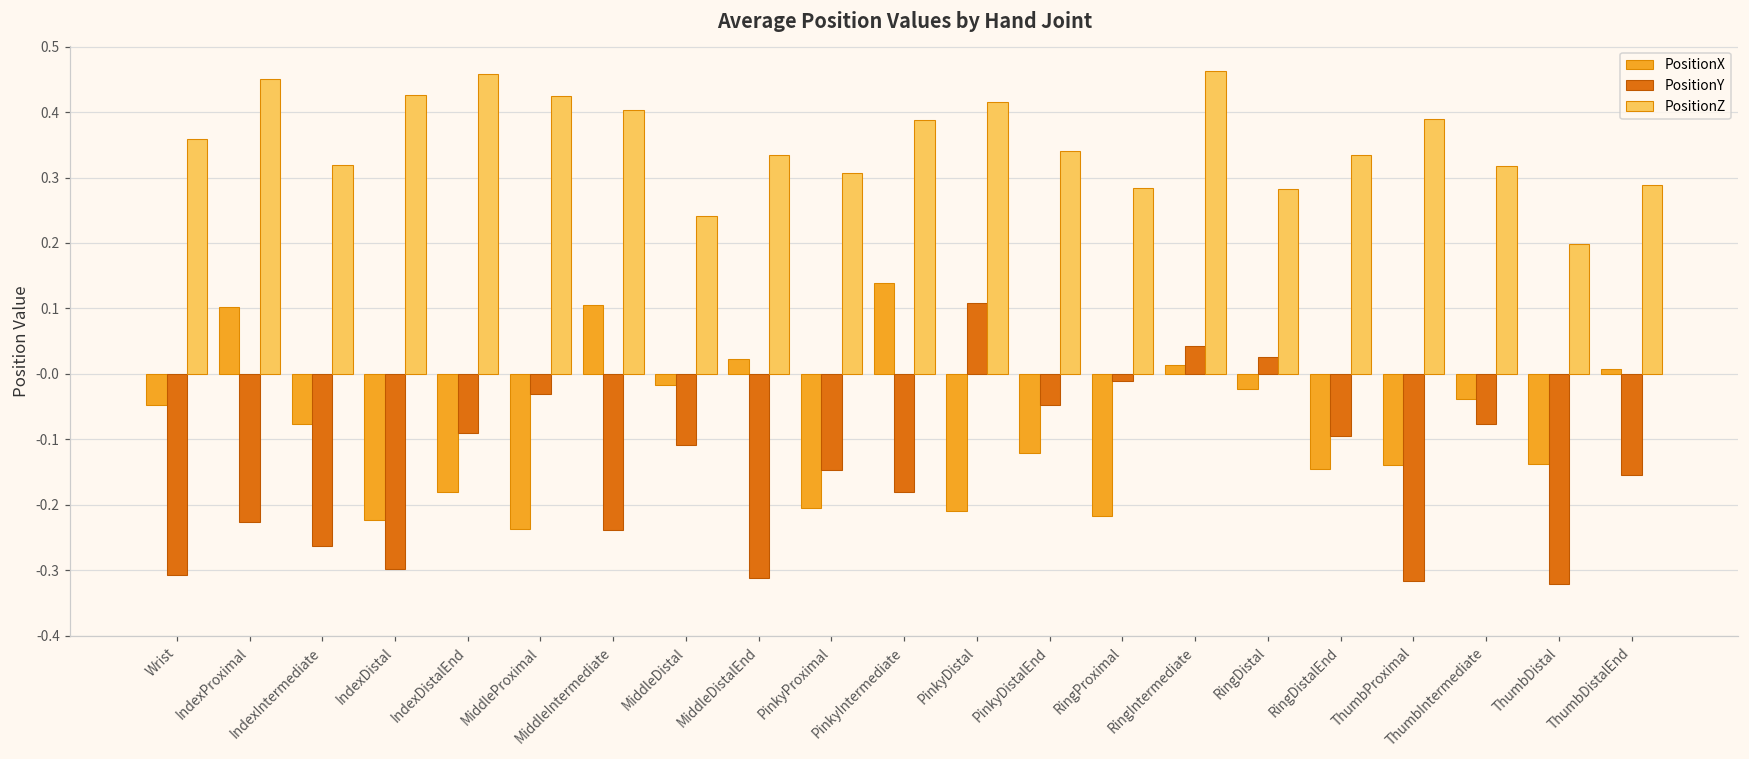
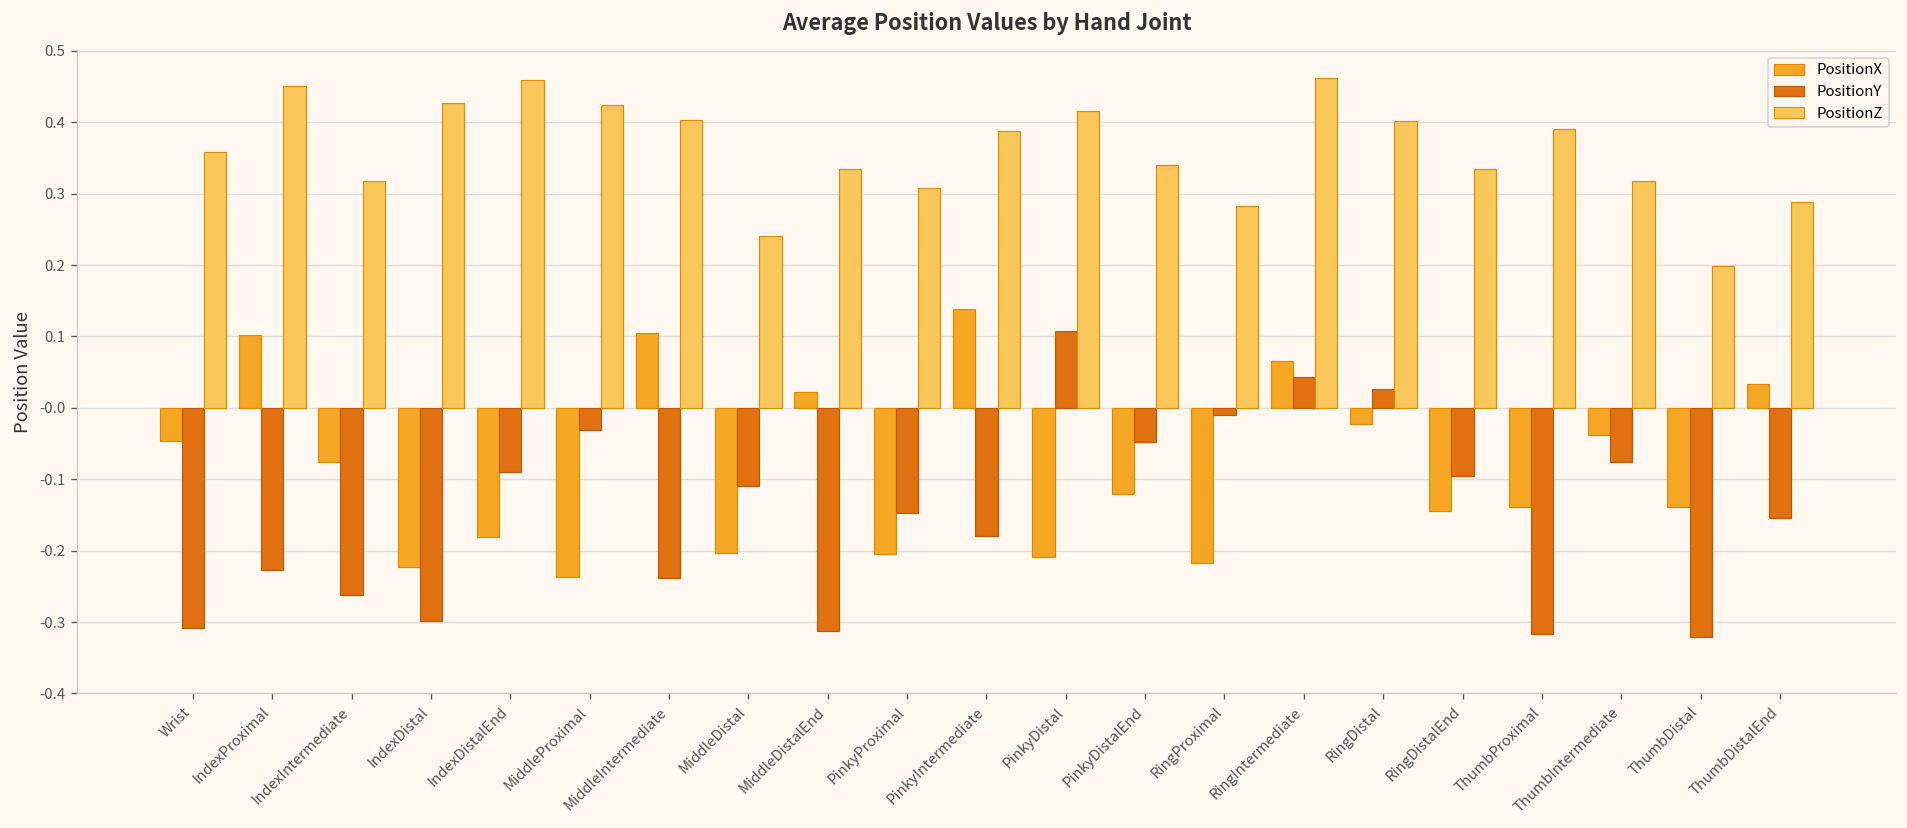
PositionX, MiddleDistal: -0.02 -> -0.20
PositionX, RingIntermediate: 0.01 -> 0.07
PositionZ, RingDistal: 0.28 -> 0.40
PositionX, ThumbDistalEnd: 0.01 -> 0.03
